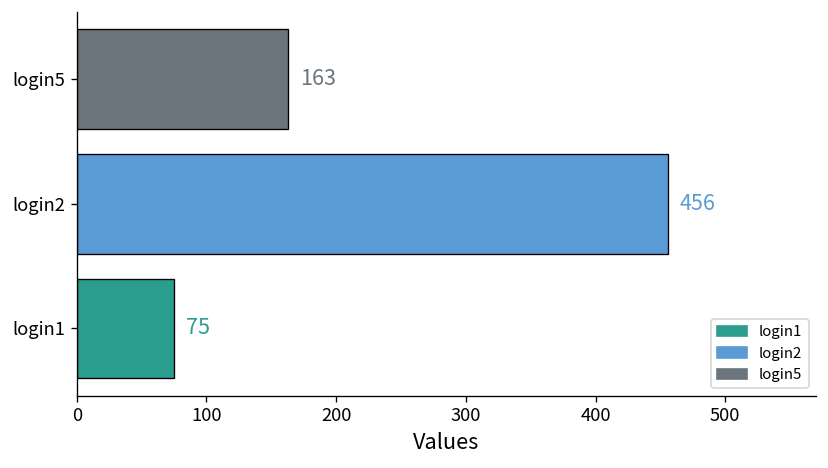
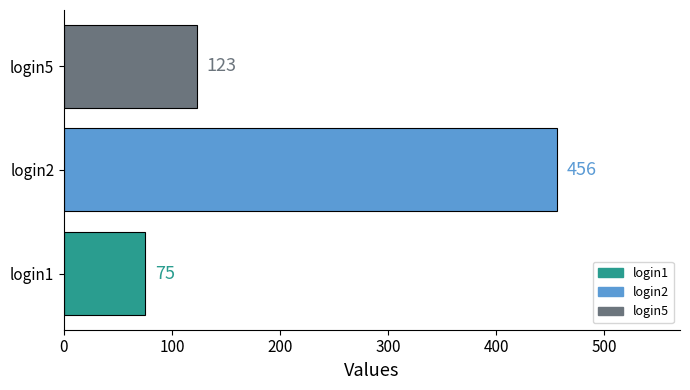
login5: 163 -> 123
